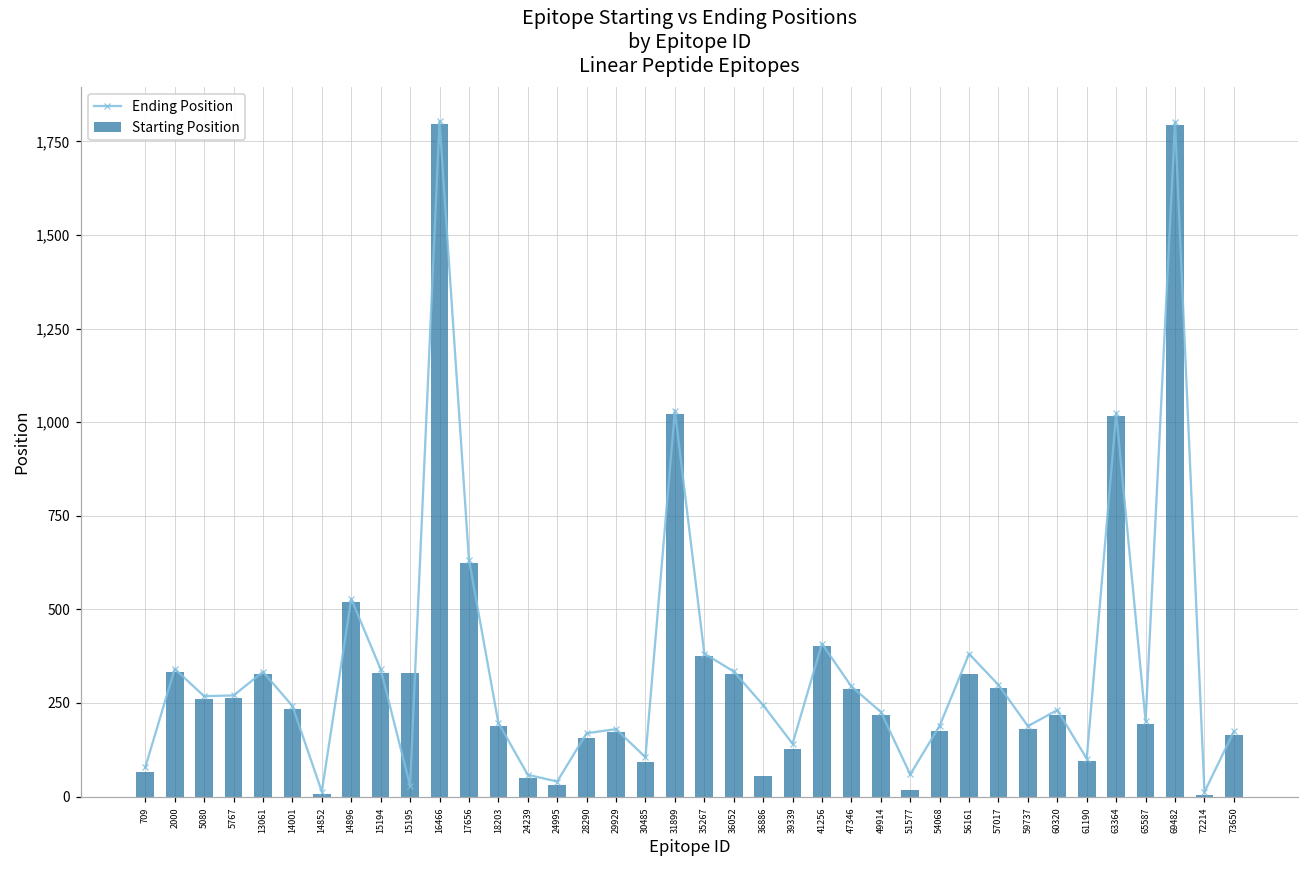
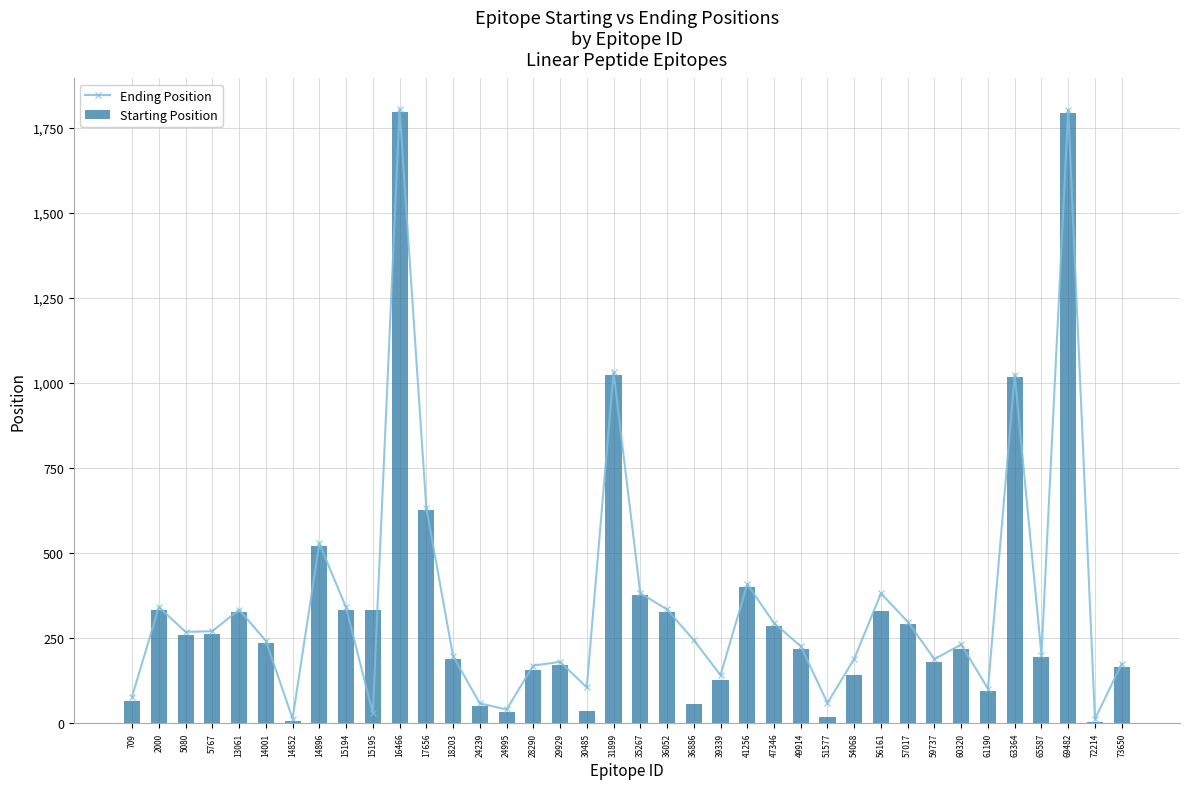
Starting Position, 30485: 90 -> 40
Starting Position, 54068: 180 -> 140
